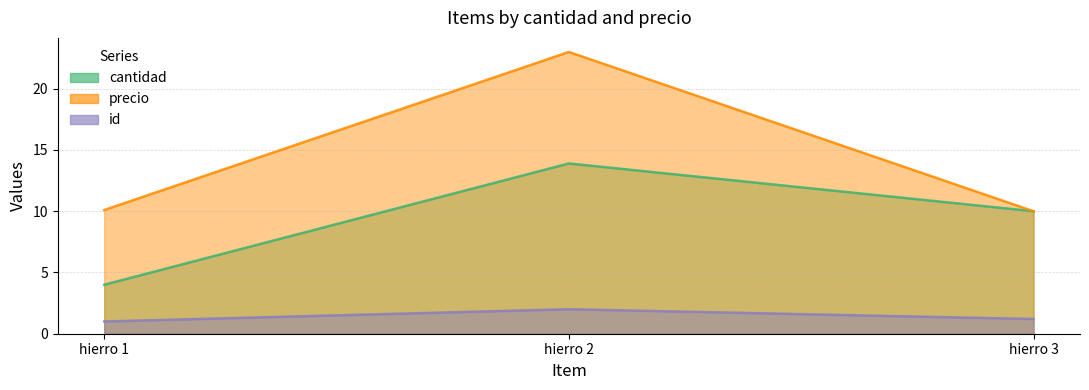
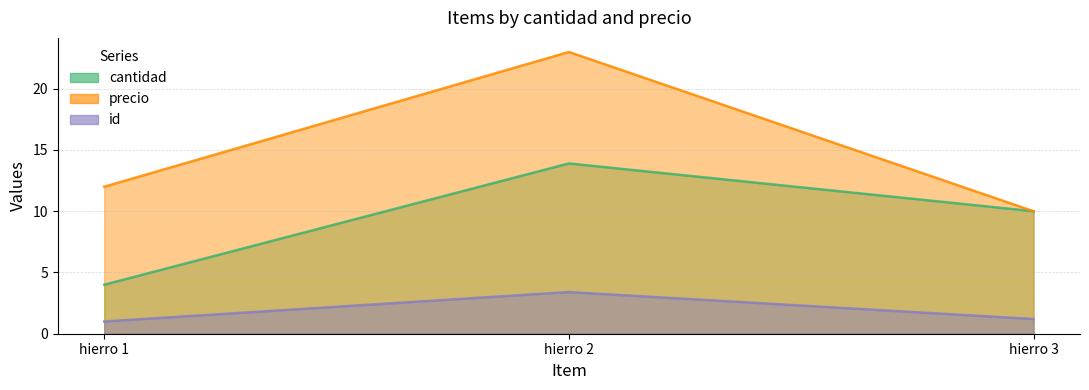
precio, hierro 1: 10.1 -> 12.0
id, hierro 2: 2.0 -> 3.4
